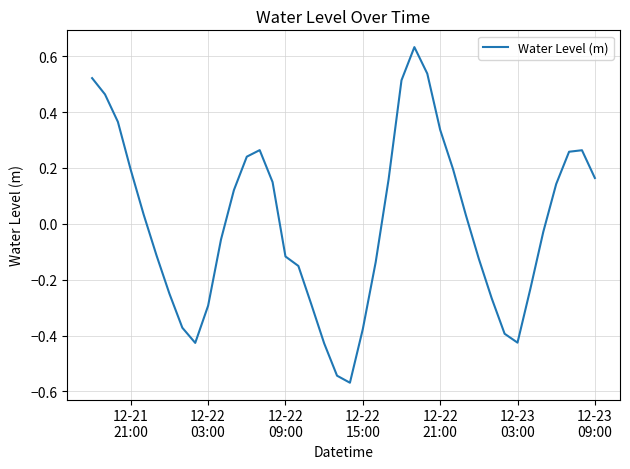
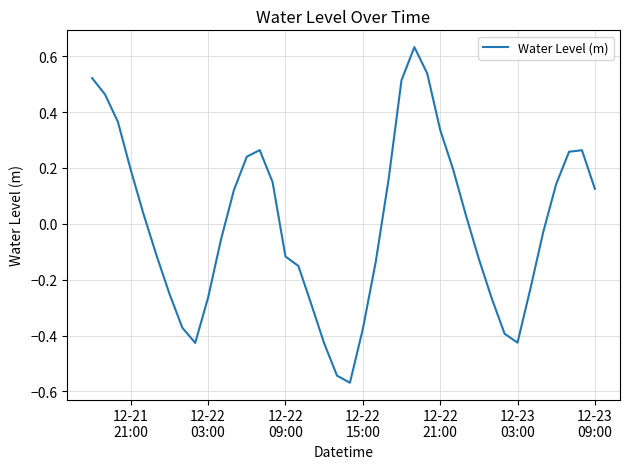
12-22 03:00: -0.29 -> -0.26
12-23 09:00: 0.16 -> 0.13
